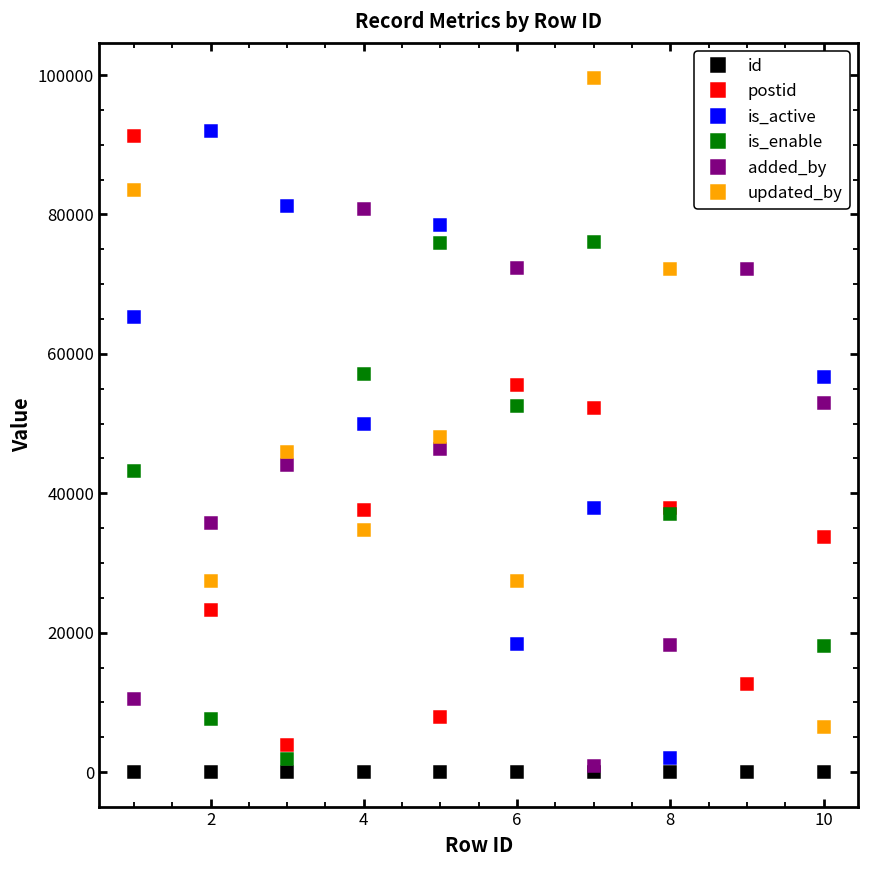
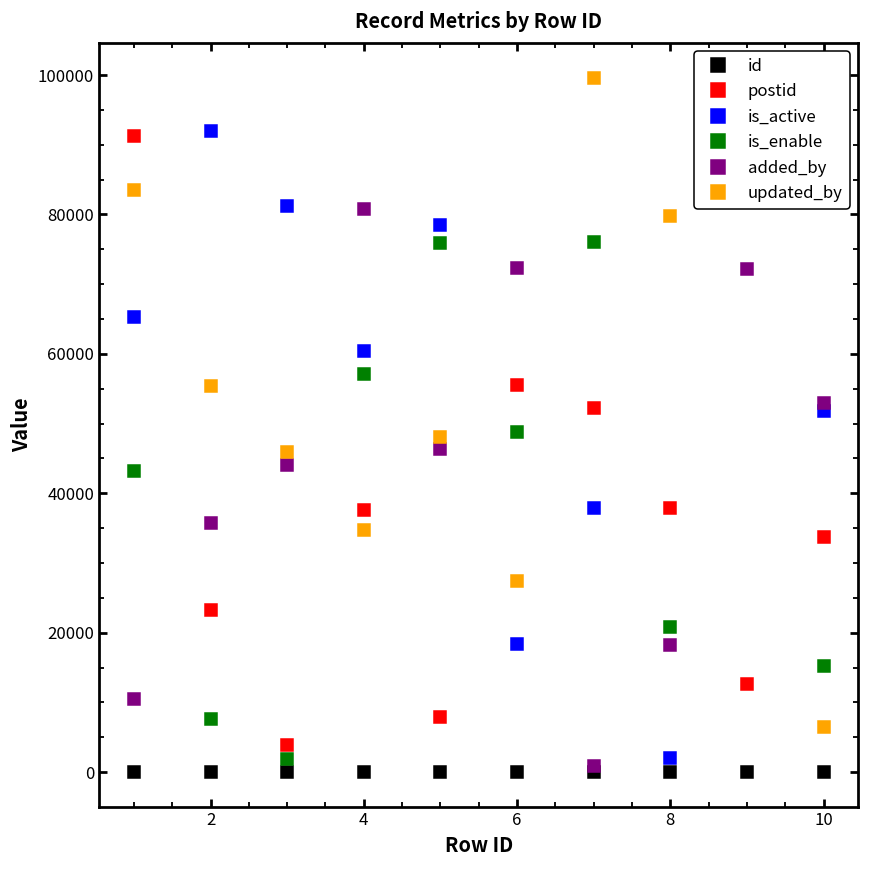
updated_by, 2: 27000 -> 55000
is_active, 4: 50000 -> 60000
is_enable, 6: 52000 -> 49000
is_enable, 8: 37000 -> 21000
updated_by, 8: 72000 -> 80000
is_active, 10: 57000 -> 52000
is_enable, 10: 18000 -> 15000
